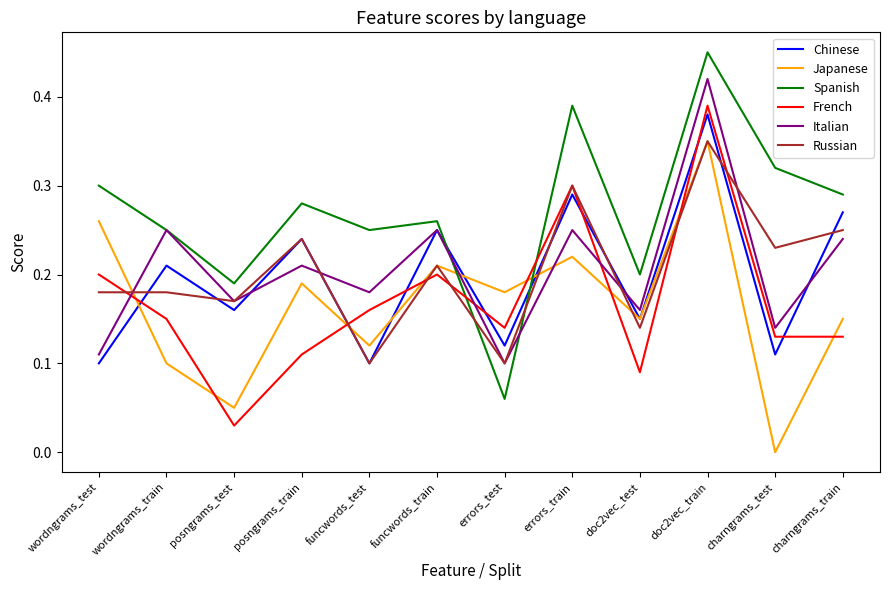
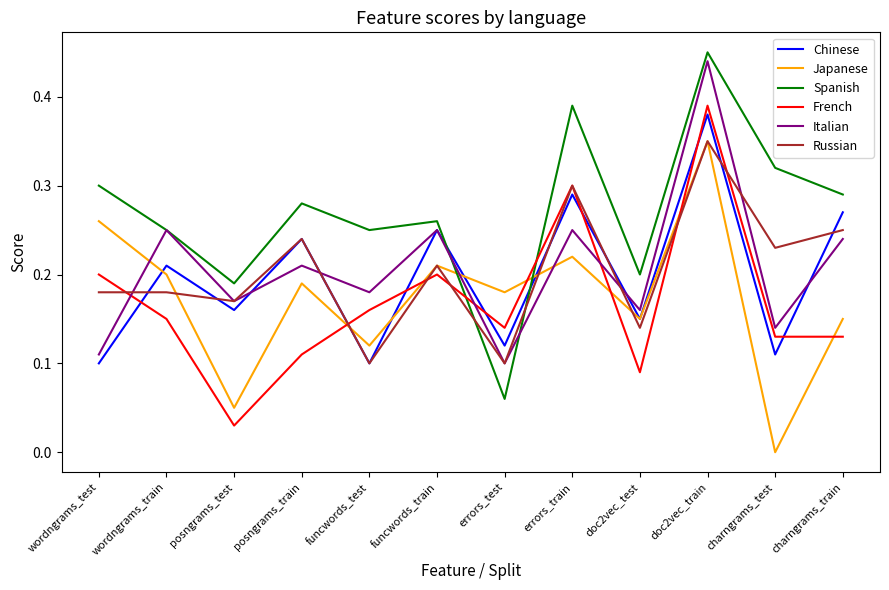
Japanese, wordngrams_train: 0.1 -> 0.2
Italian, doc2vec_train: 0.42 -> 0.44
